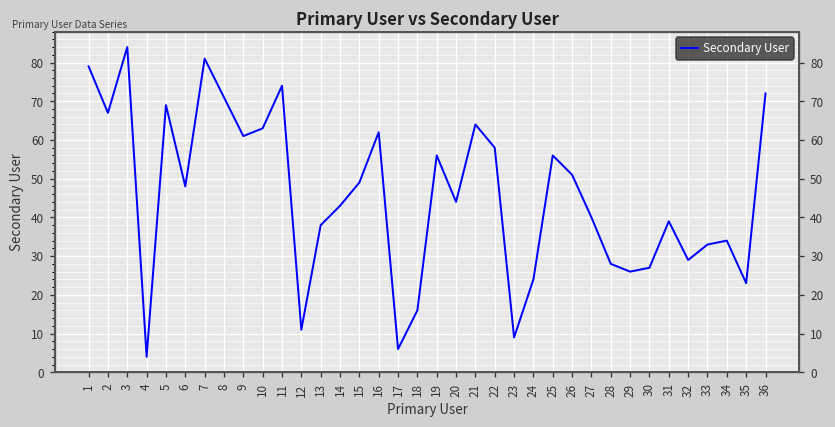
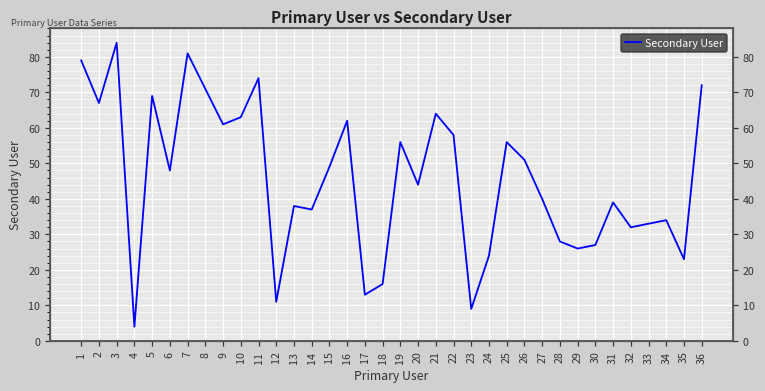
14: 43 -> 37
17: 6 -> 13
32: 29 -> 32
